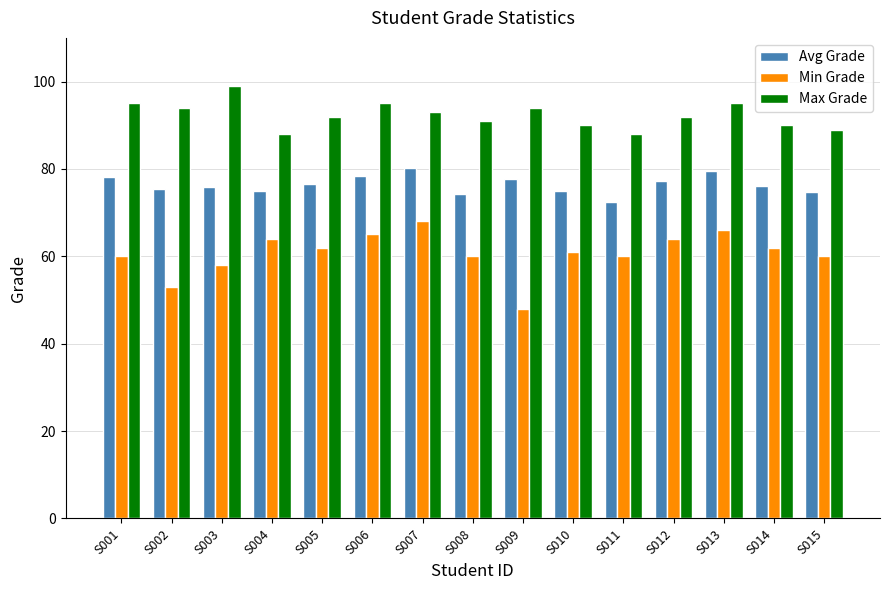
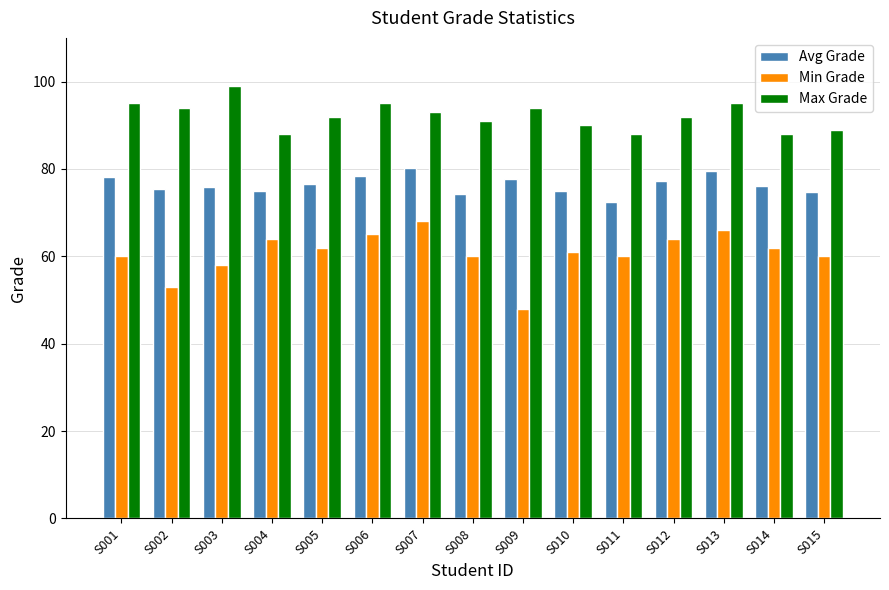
Max Grade, S014: 90 -> 88
